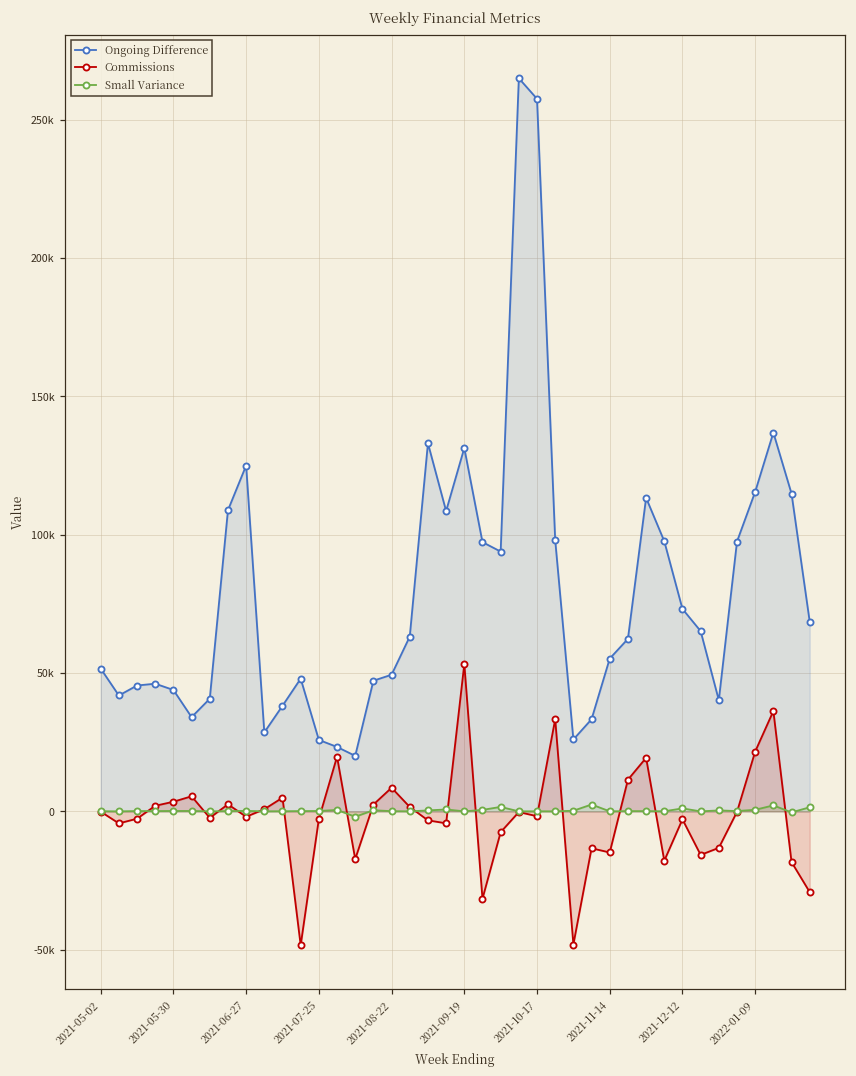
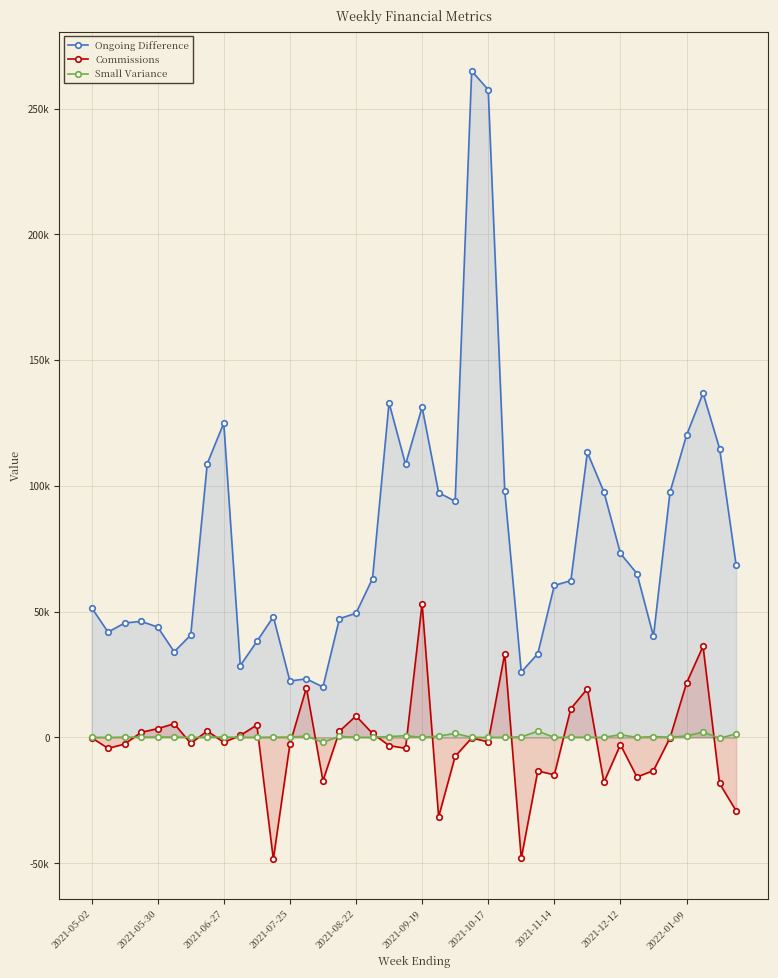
Ongoing Difference, 2021-07-25: 26000 -> 22000
Ongoing Difference, 2021-11-14: 55000 -> 60000
Ongoing Difference, 2022-01-09: 115000 -> 120000
